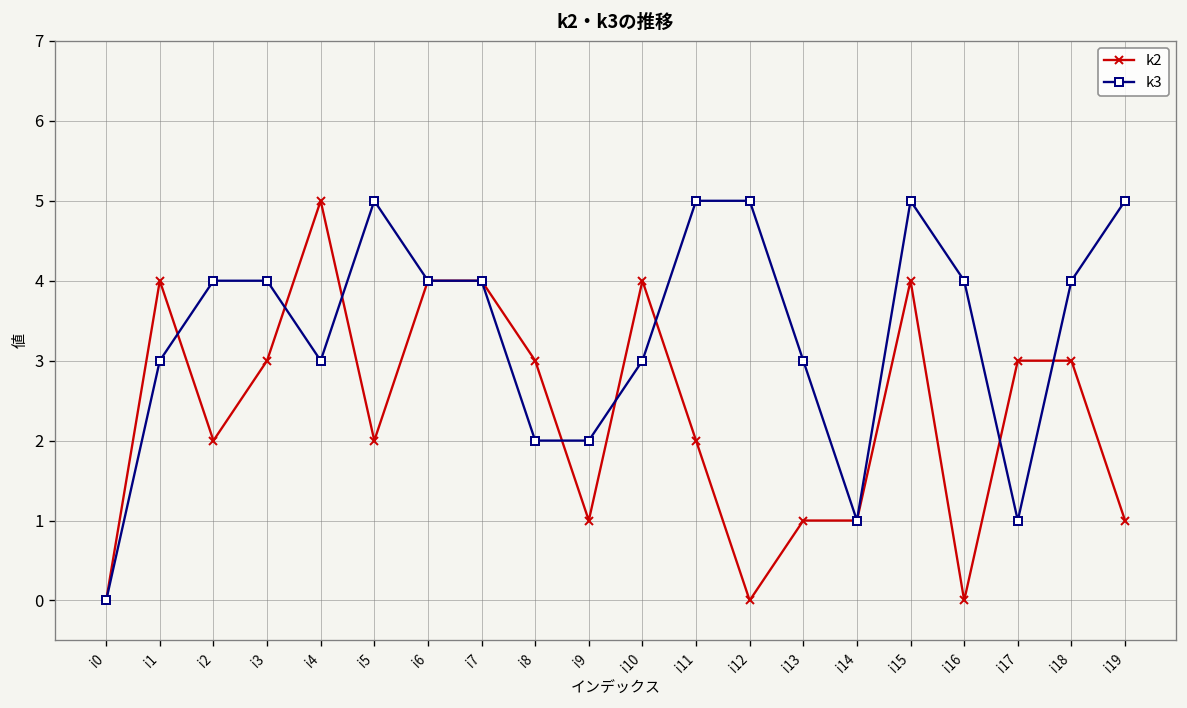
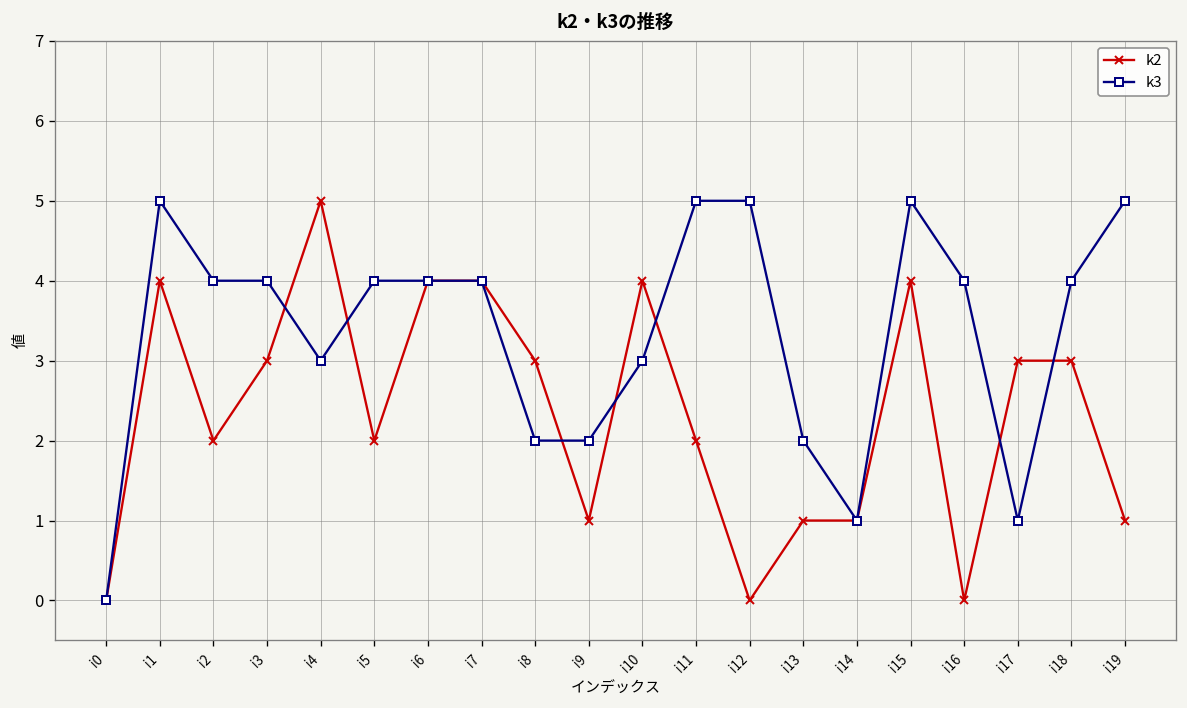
k3, i1: 3 -> 5
k3, i5: 5 -> 4
k3, i13: 3 -> 2
